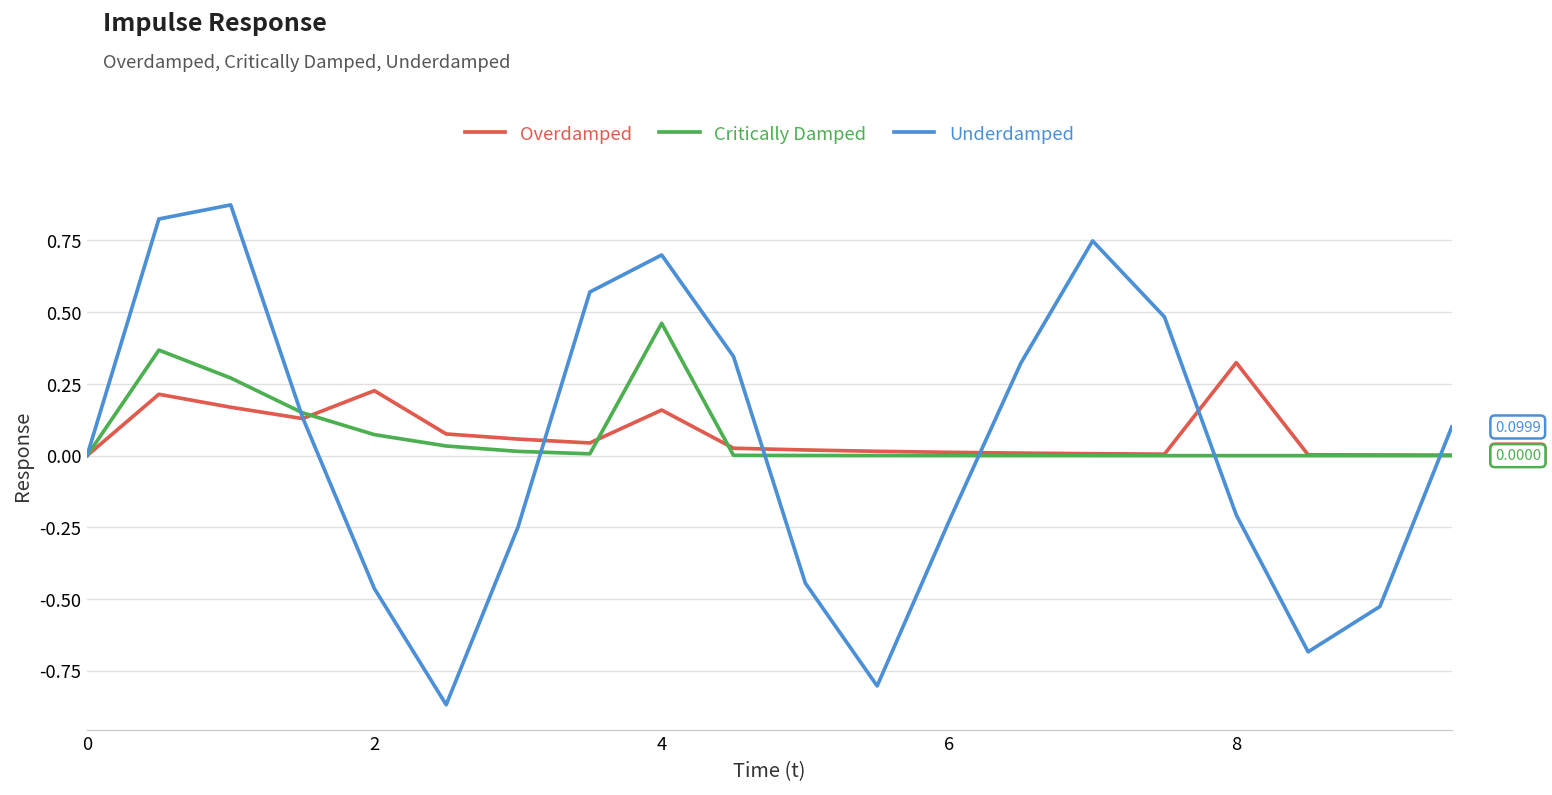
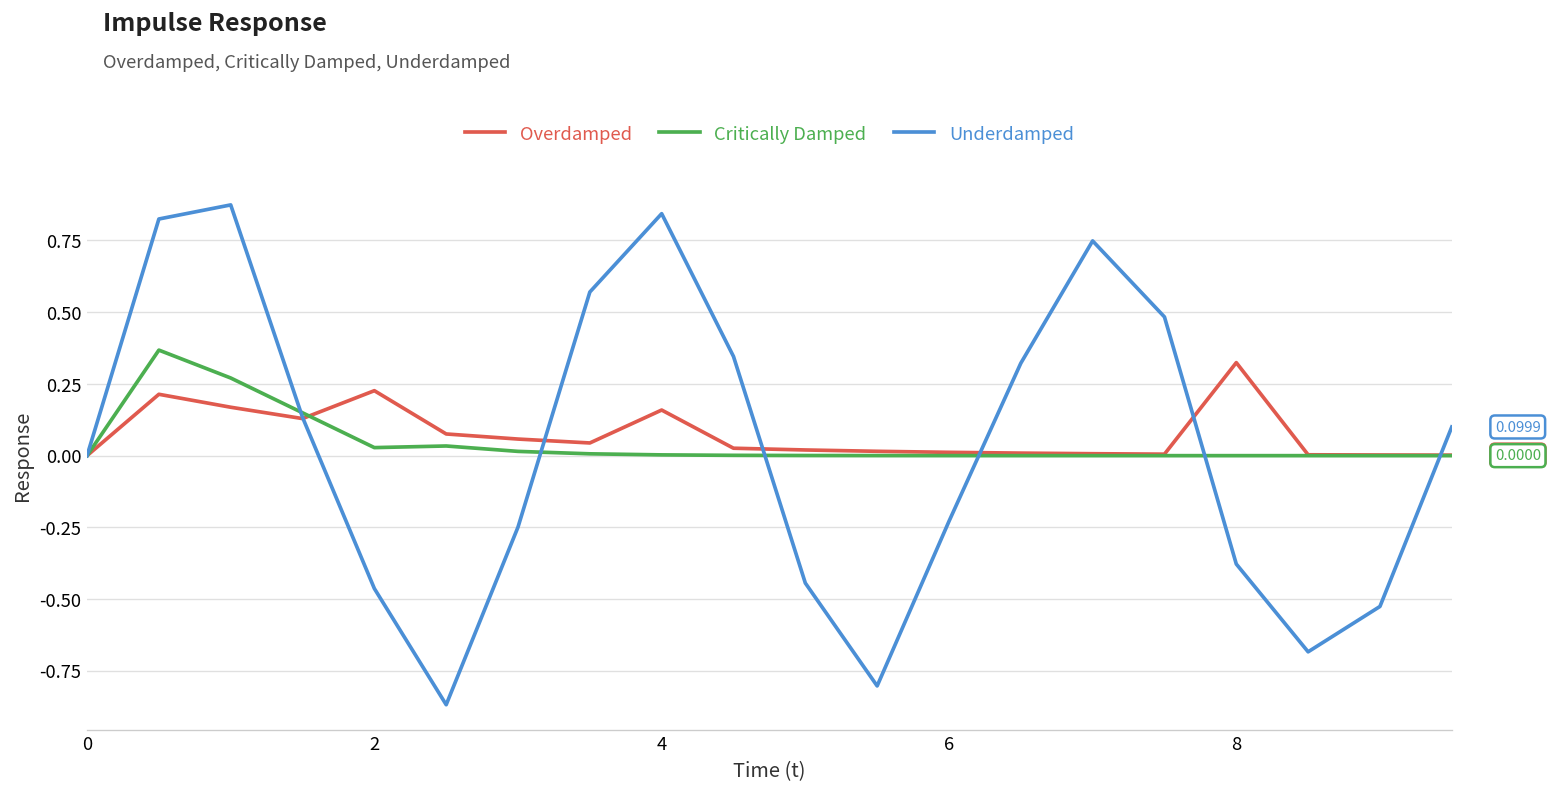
Critically Damped, 2: 0.07 -> 0.03
Critically Damped, 4: 0.46 -> 0.00
Underdamped, 4: 0.70 -> 0.84
Underdamped, 8: -0.21 -> -0.38
